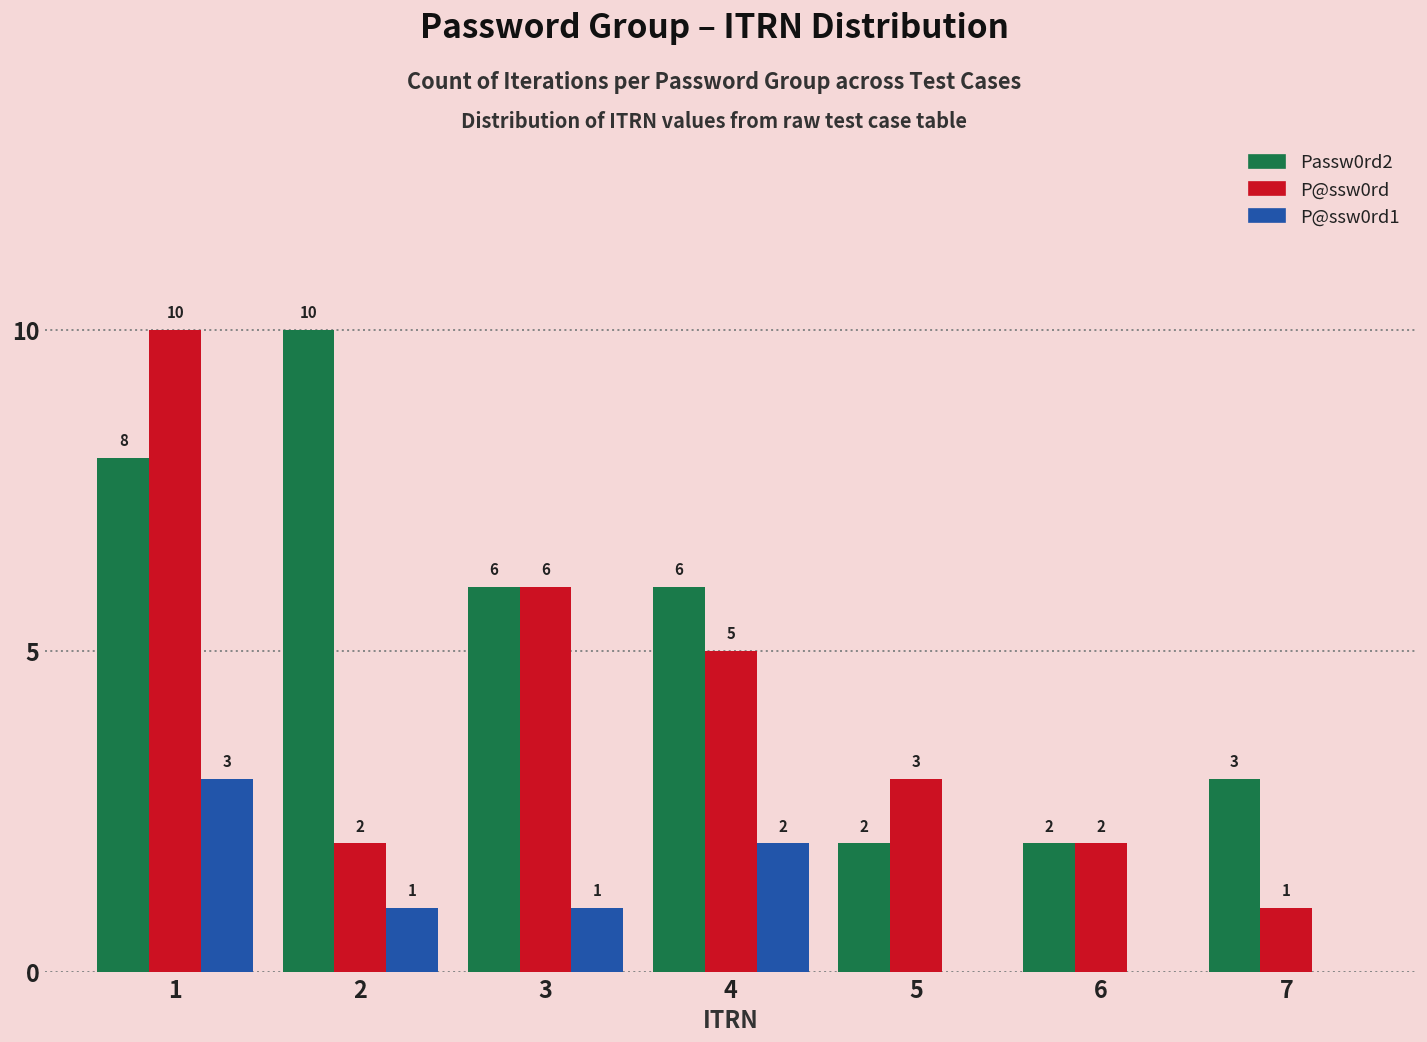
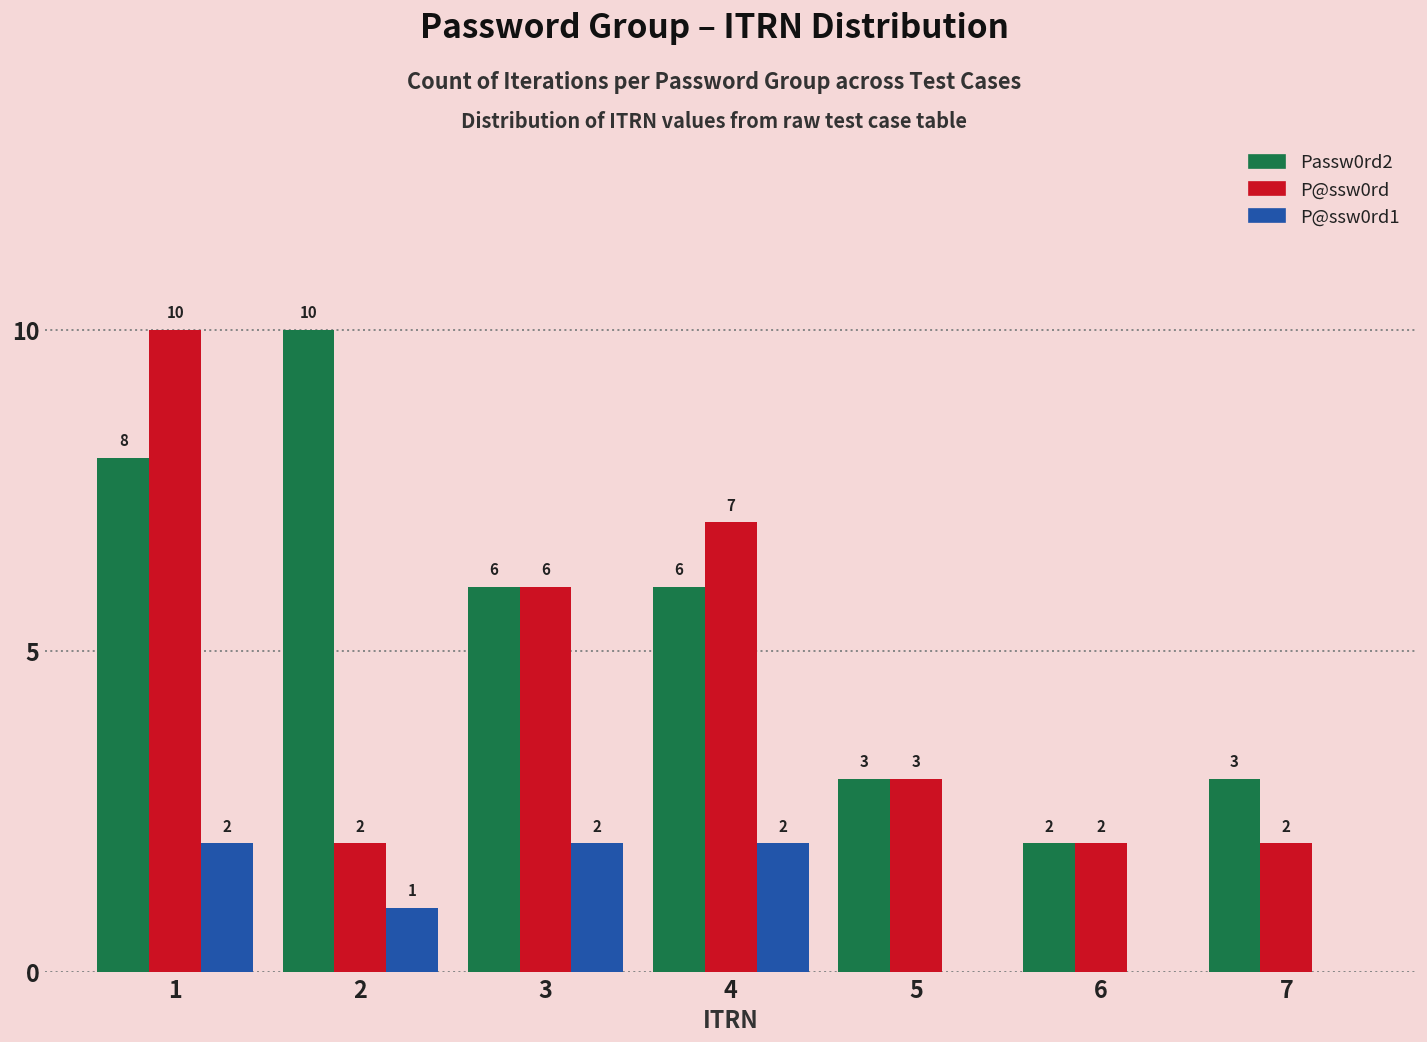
P@ssw0rd1, 1: 3 -> 2
P@ssw0rd1, 3: 1 -> 2
P@ssw0rd, 4: 5 -> 7
Passw0rd2, 5: 2 -> 3
P@ssw0rd, 7: 1 -> 2
